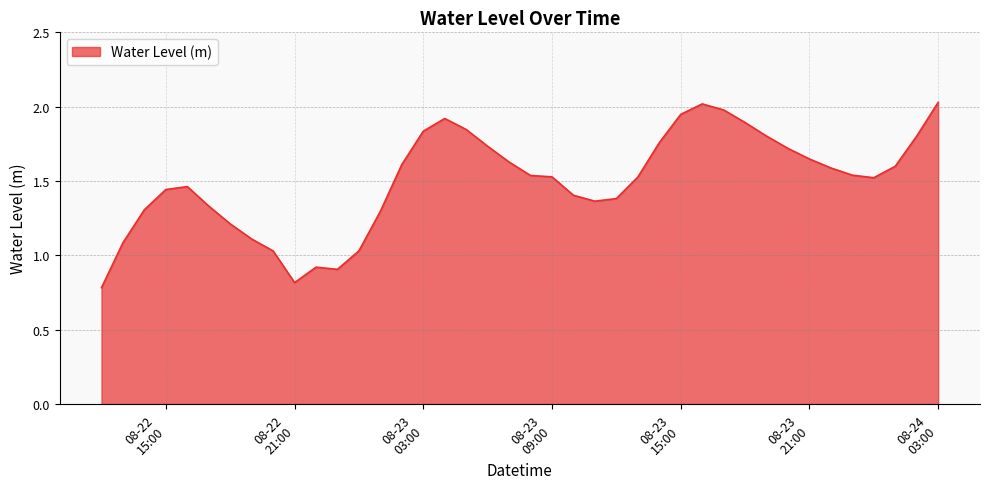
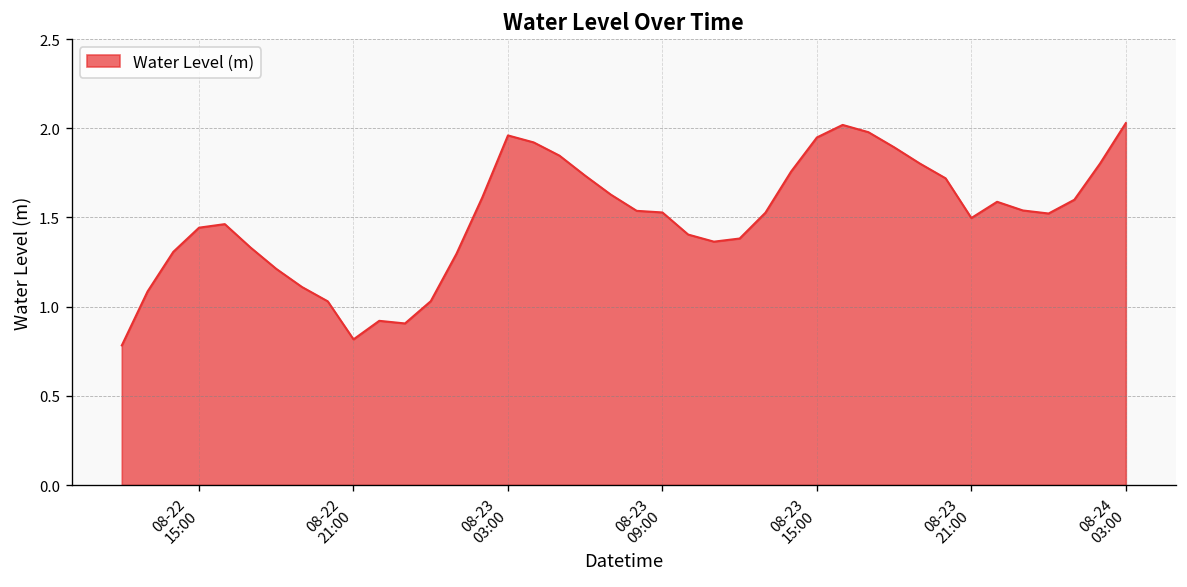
08-23 03:00: 1.84 -> 1.96
08-23 21:00: 1.65 -> 1.50
